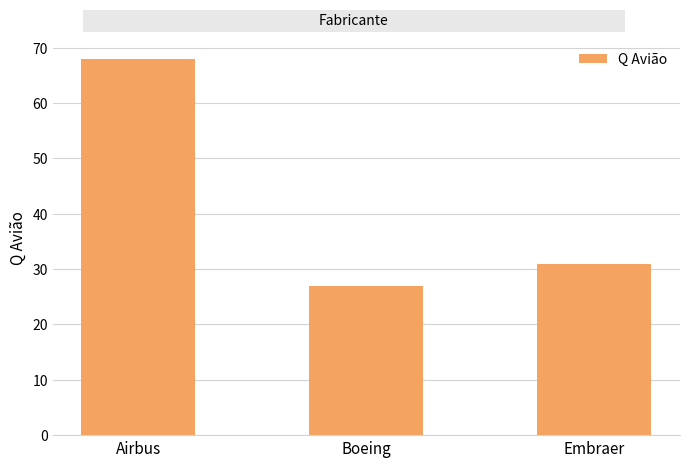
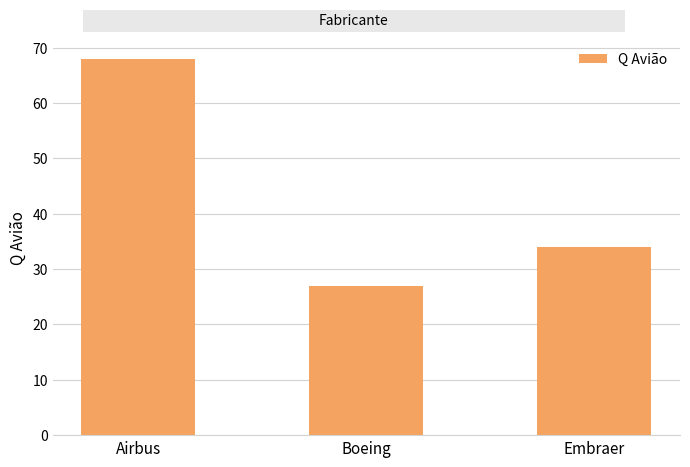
Embraer: 31 -> 34
